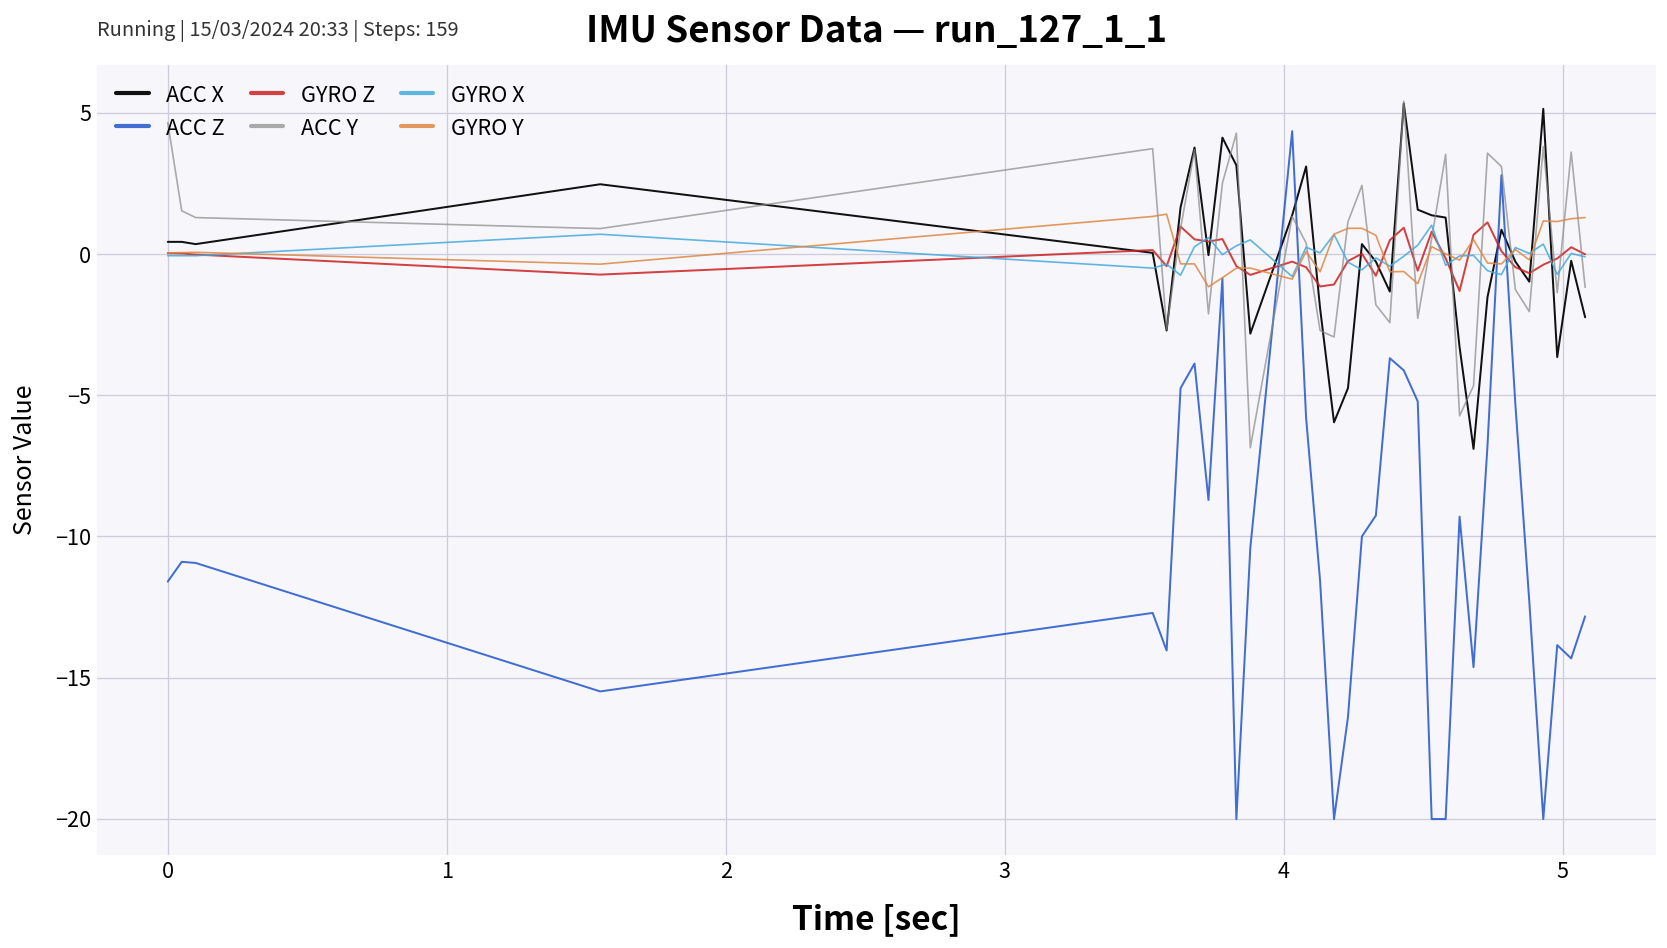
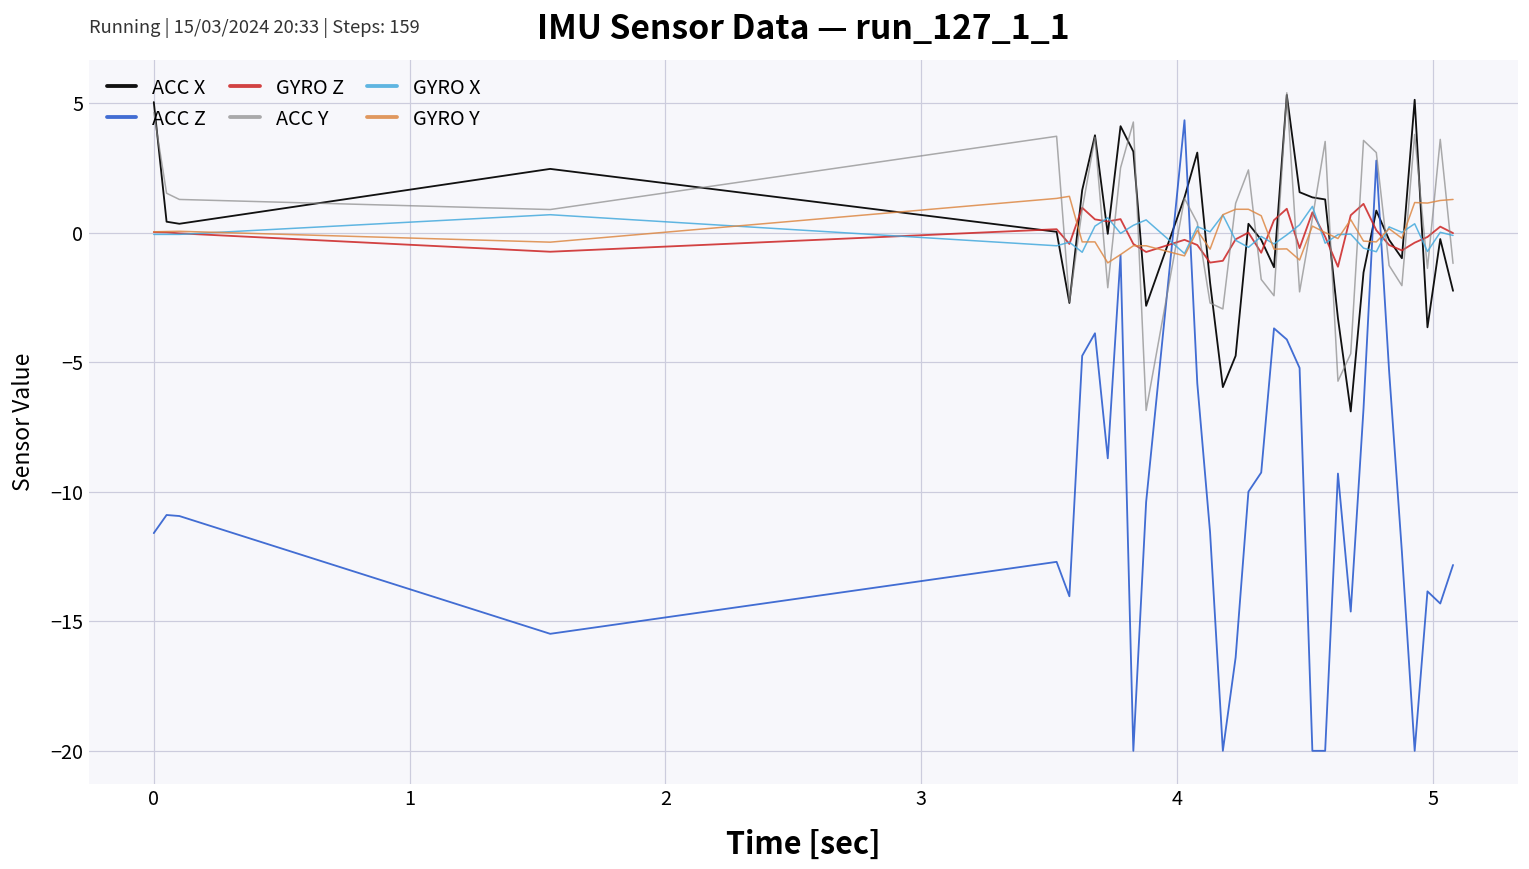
ACC X, 0: 0.4 -> 5.1
